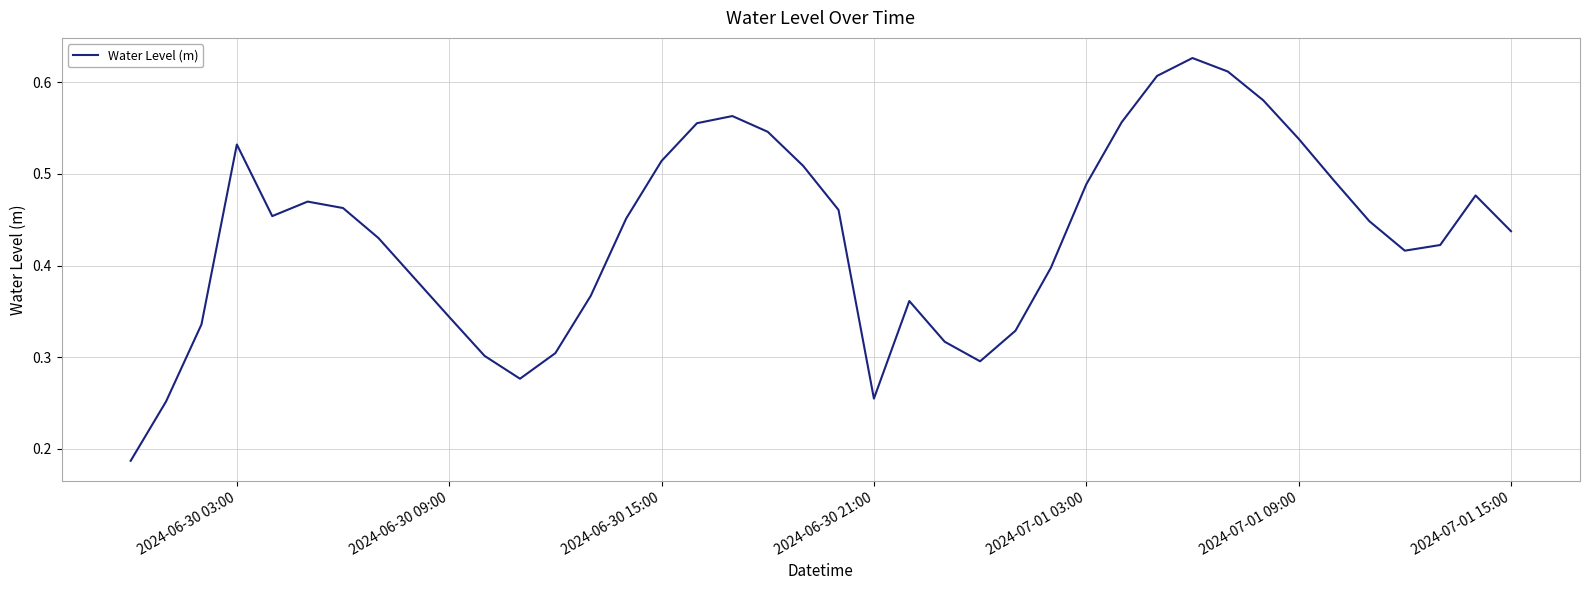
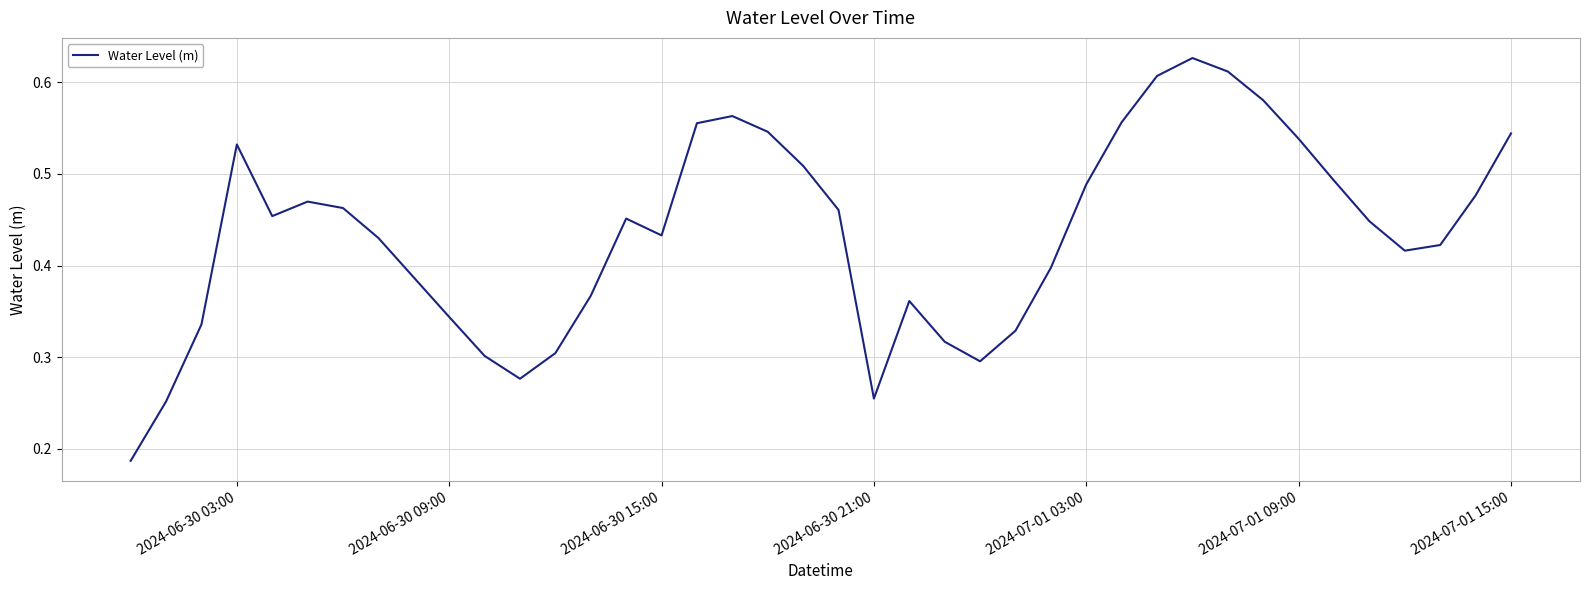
2024-06-30 15:00: 0.51 -> 0.43
2024-07-01 15:00: 0.44 -> 0.54
